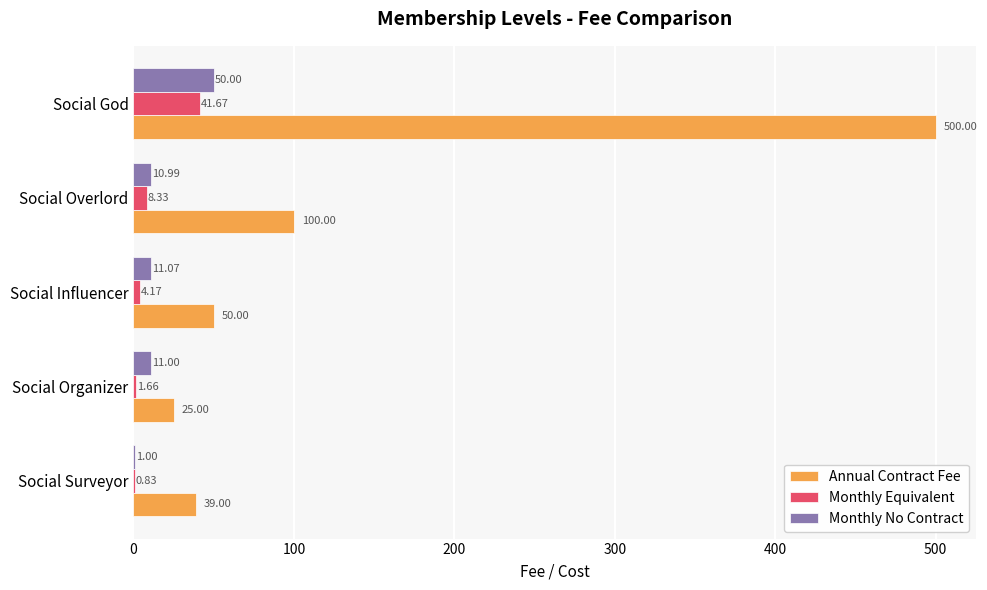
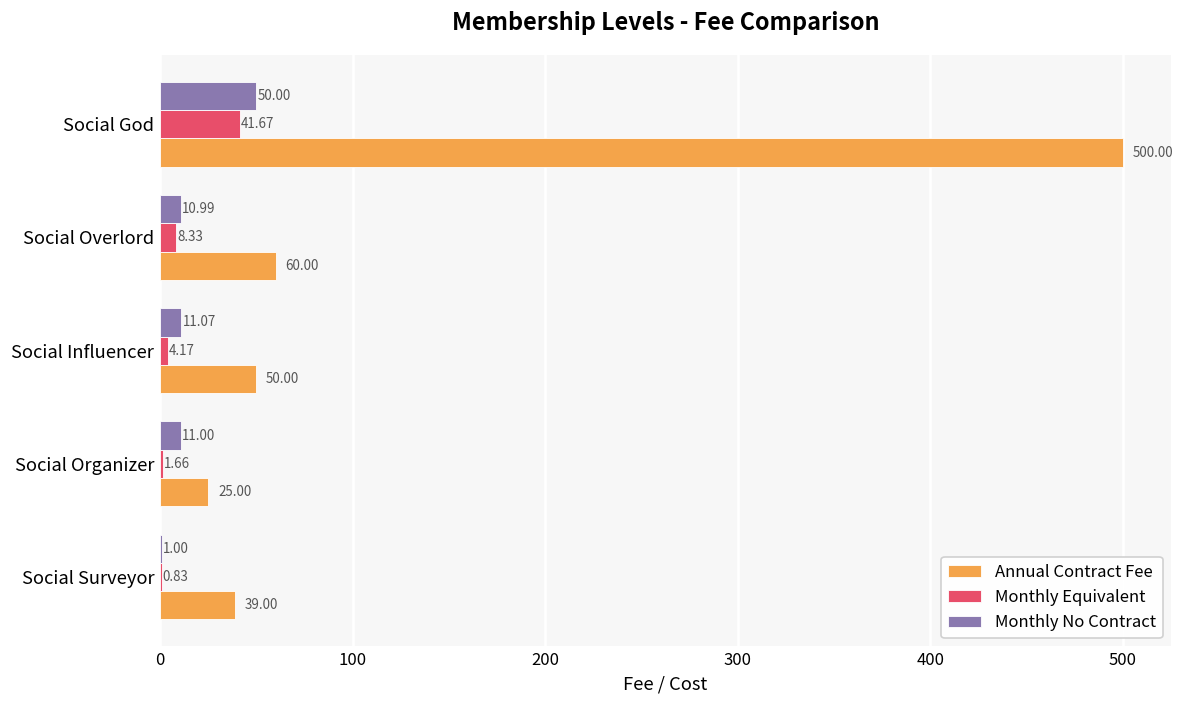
Annual Contract Fee, Social Overlord: 100.00 -> 60.00
